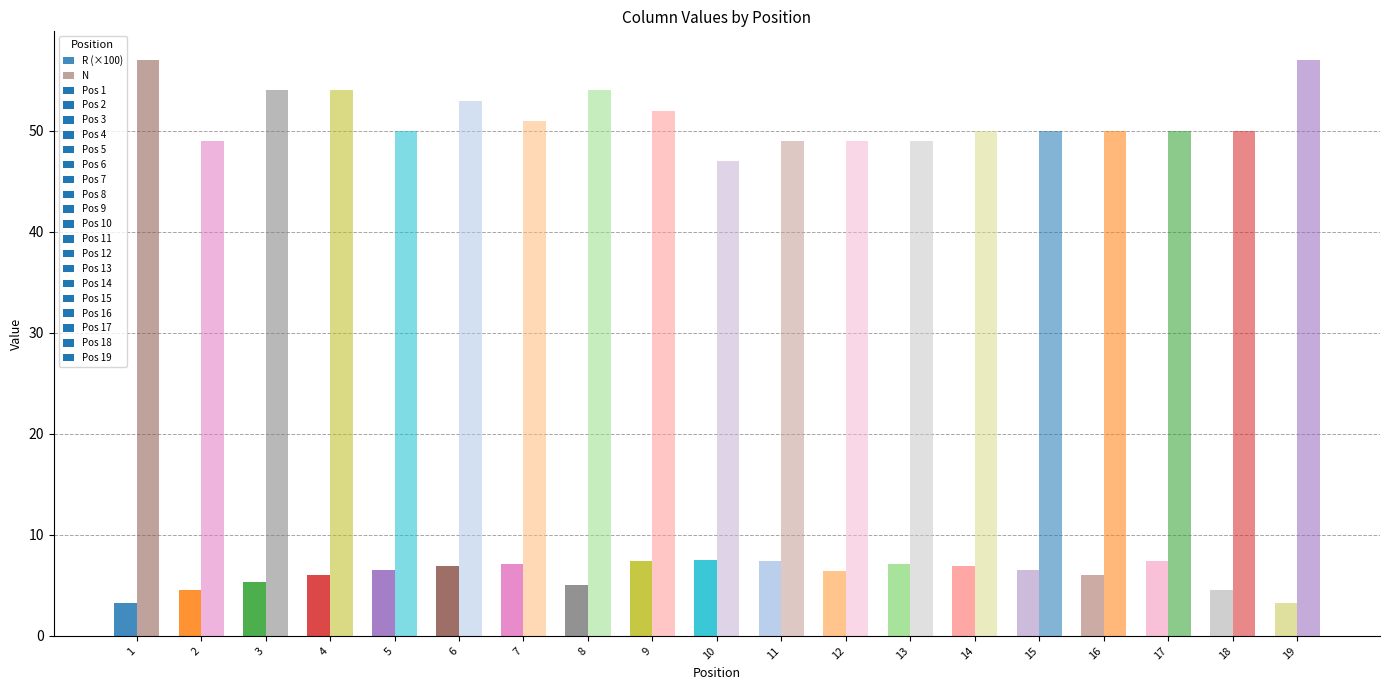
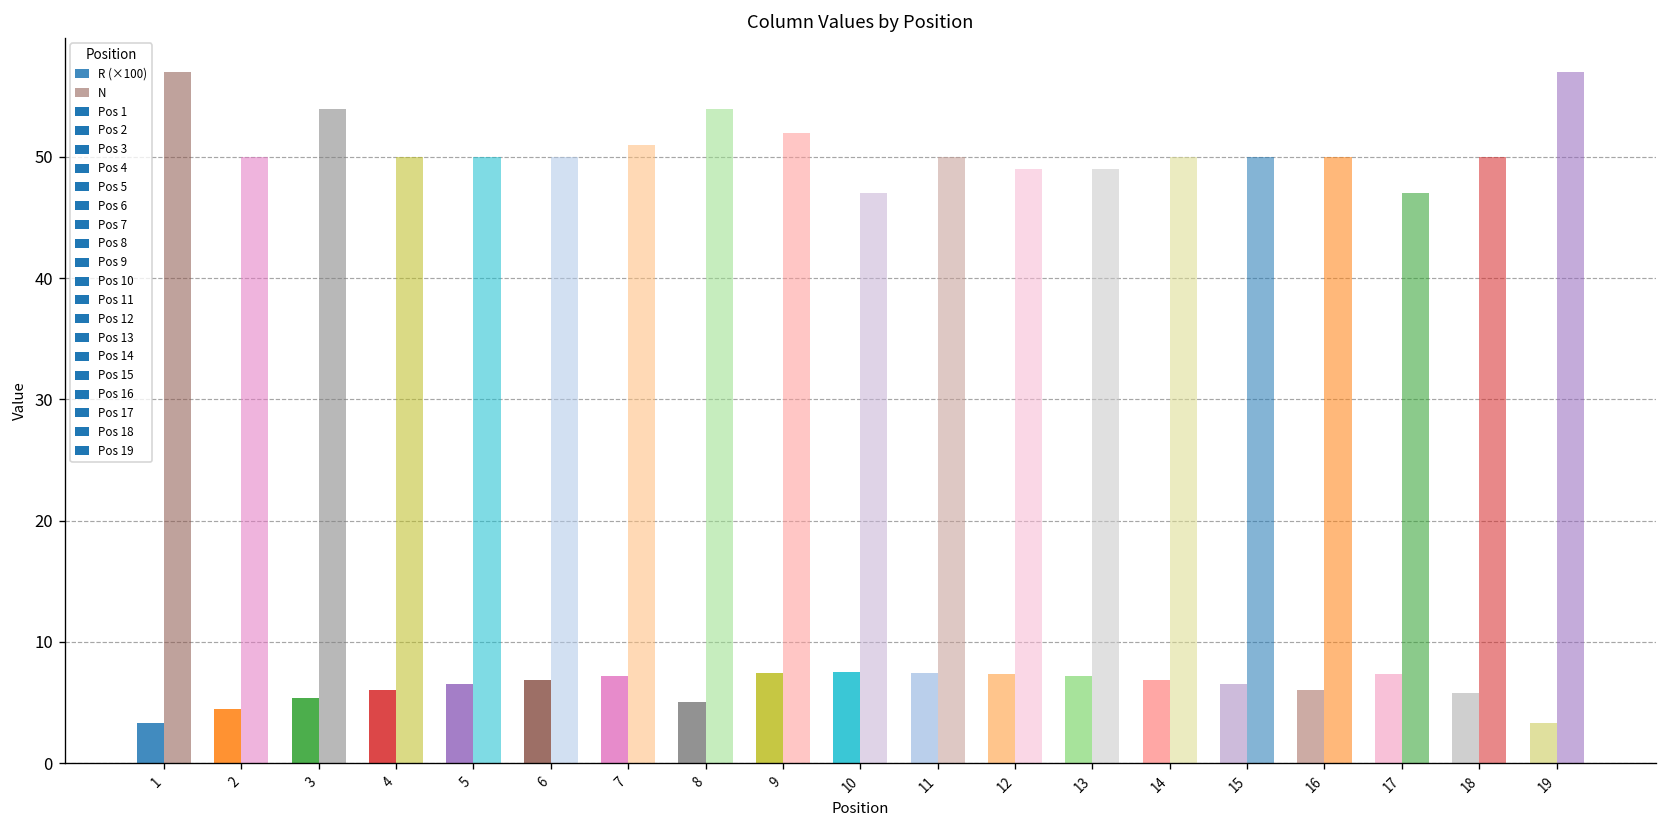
N, 2: 49 -> 50
N, 4: 54 -> 50
N, 6: 53 -> 50
N, 11: 49 -> 50
R (×100), 12: 6.4 -> 7.3
N, 17: 50 -> 47
R (×100), 18: 4.5 -> 5.8
